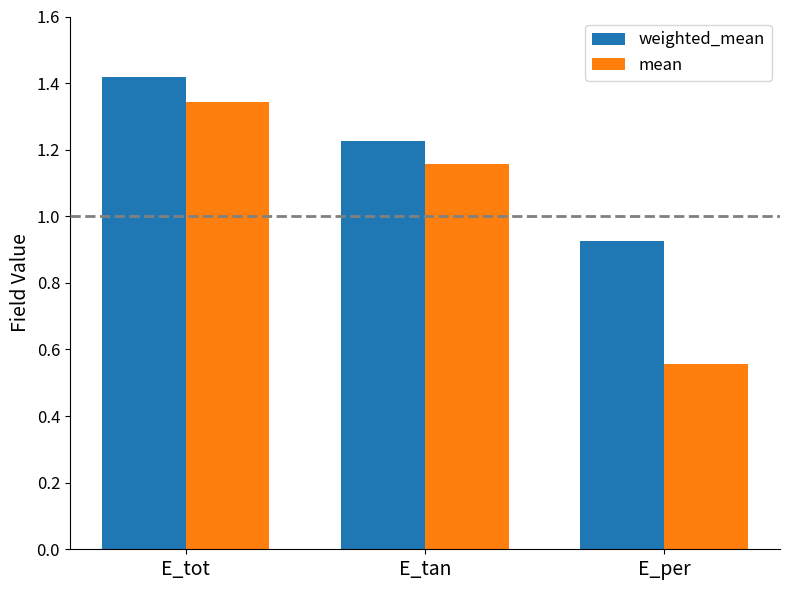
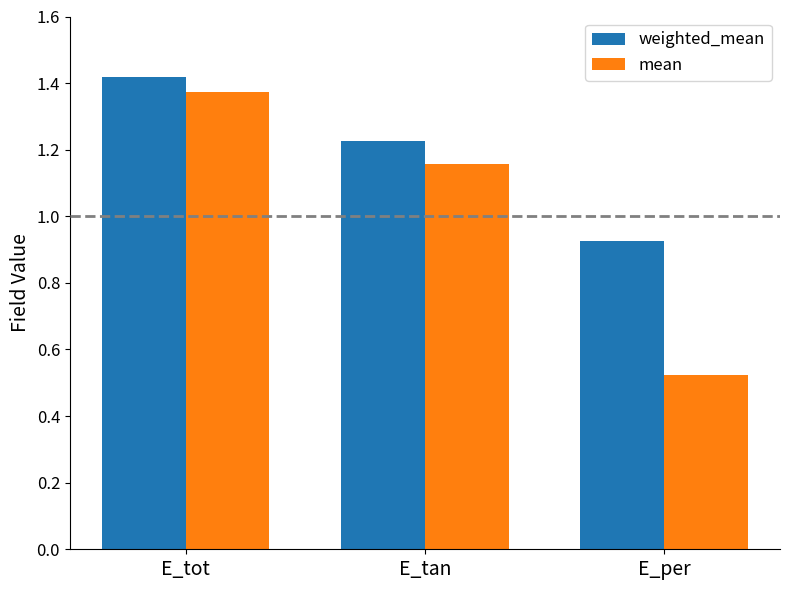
mean, E_tot: 1.34 -> 1.37
mean, E_per: 0.56 -> 0.52
